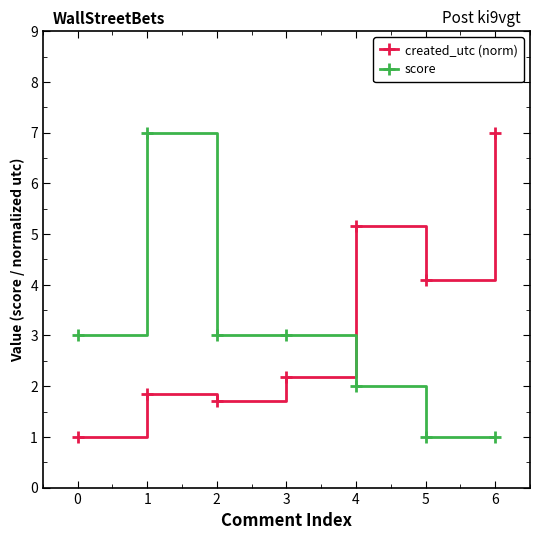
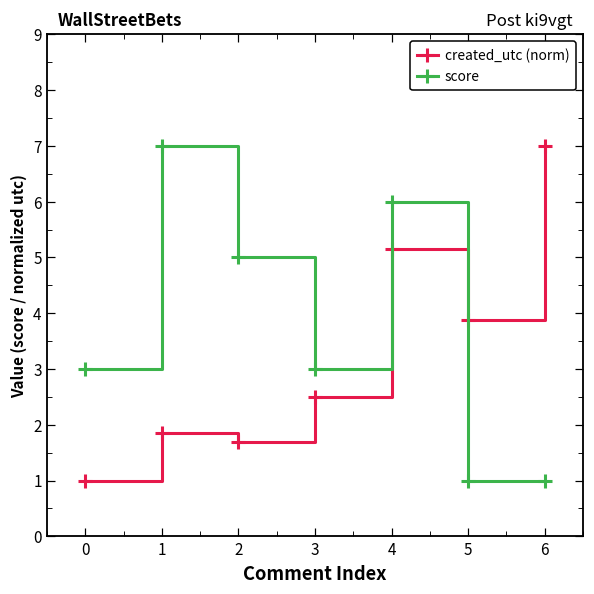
score, 2: 3 -> 5
created_utc (norm), 3: 2.2 -> 2.5
score, 4: 2 -> 6
created_utc (norm), 5: 4.1 -> 3.9
